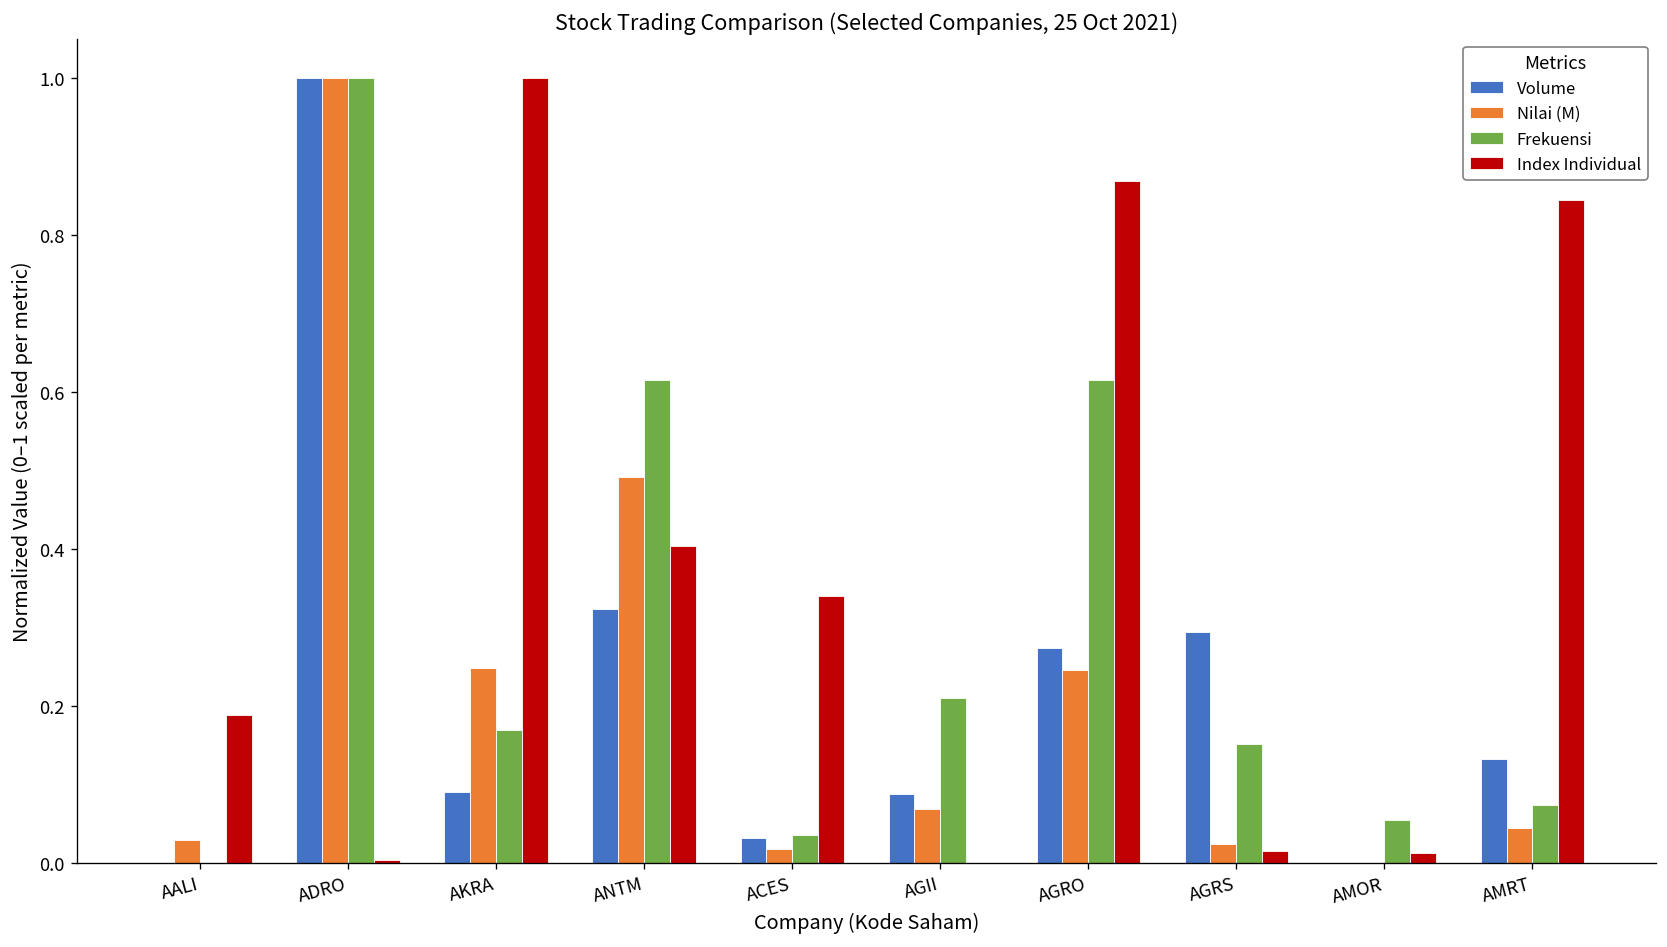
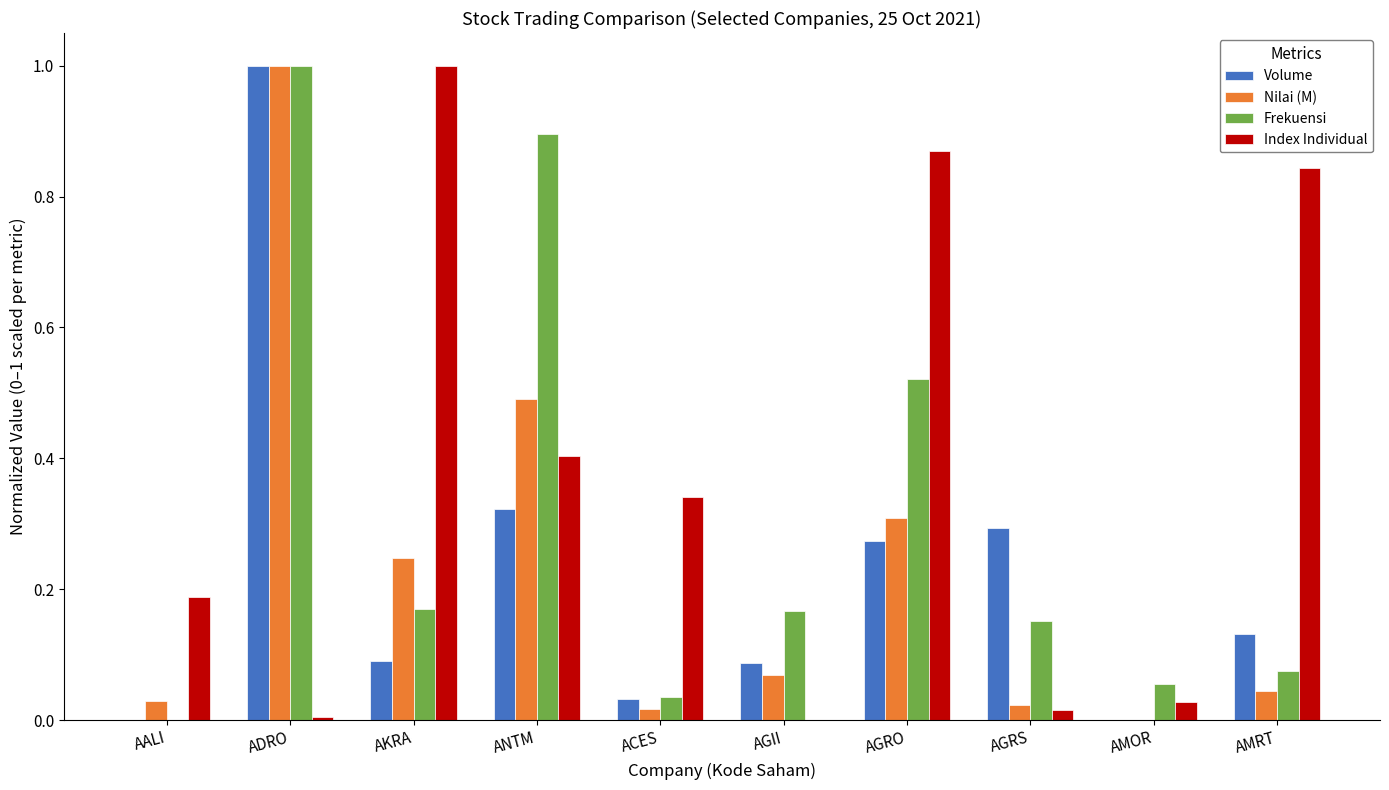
Frekuensi, ANTM: 0.62 -> 0.90
Frekuensi, AGII: 0.21 -> 0.17
Nilai (M), AGRO: 0.25 -> 0.31
Frekuensi, AGRO: 0.62 -> 0.52
Index Individual, AMOR: 0.01 -> 0.03
